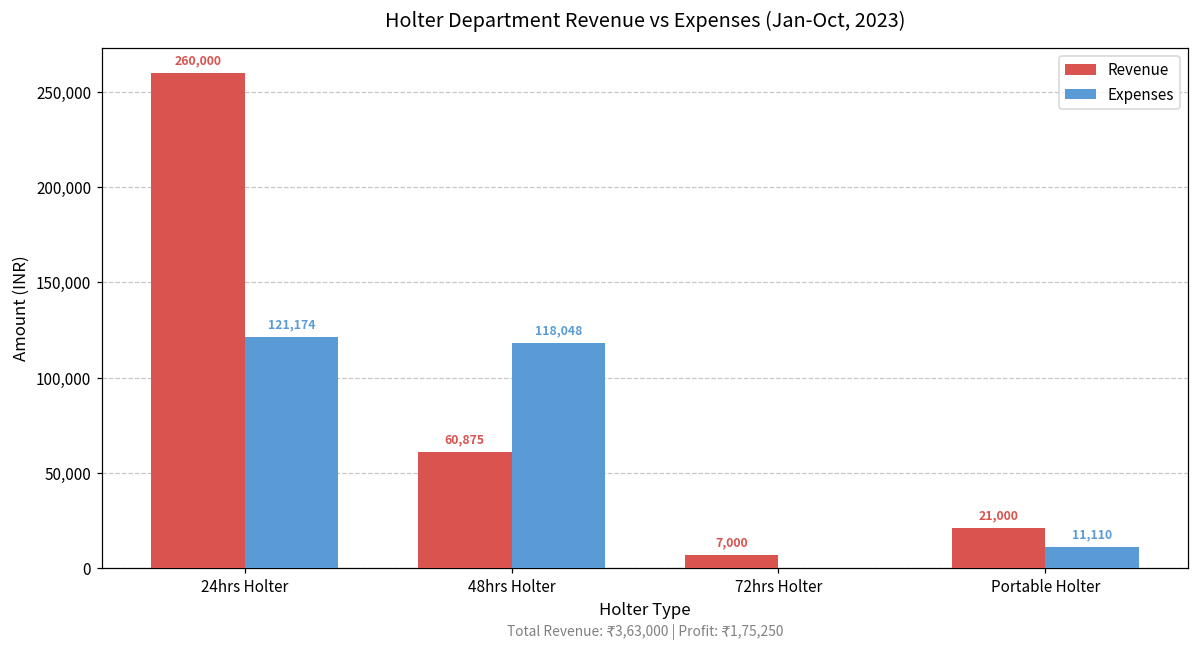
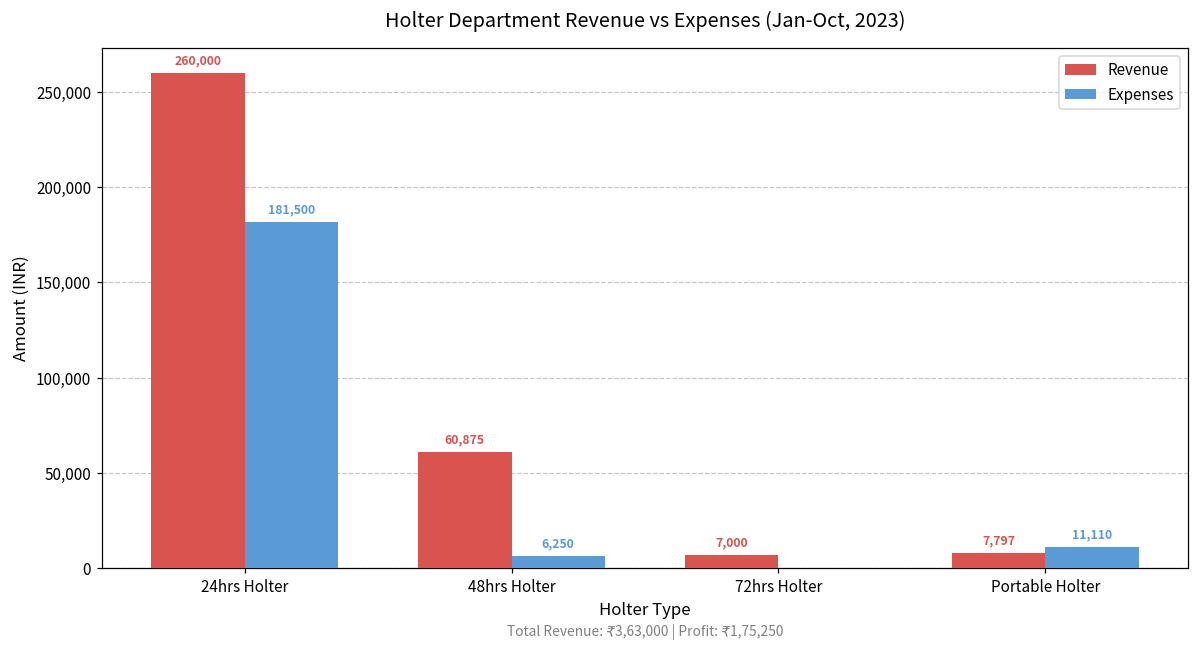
Expenses, 24hrs Holter: 121,174 -> 181,500
Expenses, 48hrs Holter: 118,048 -> 6,250
Revenue, Portable Holter: 21,000 -> 7,797
